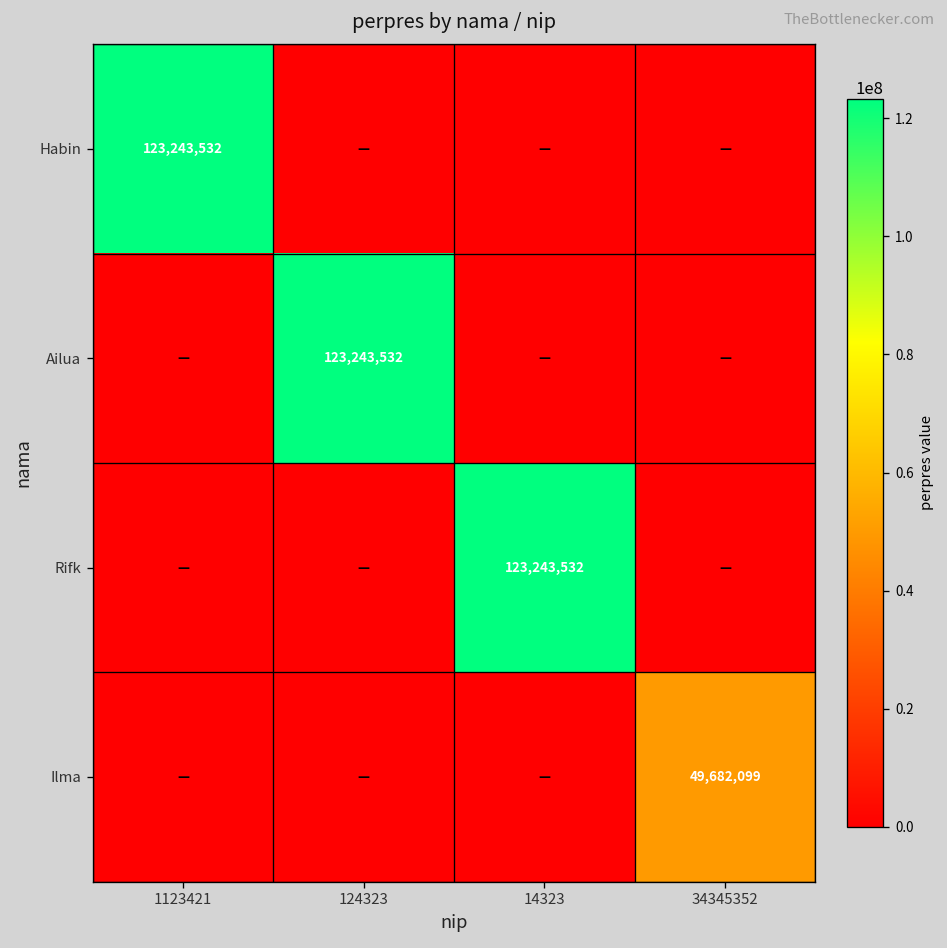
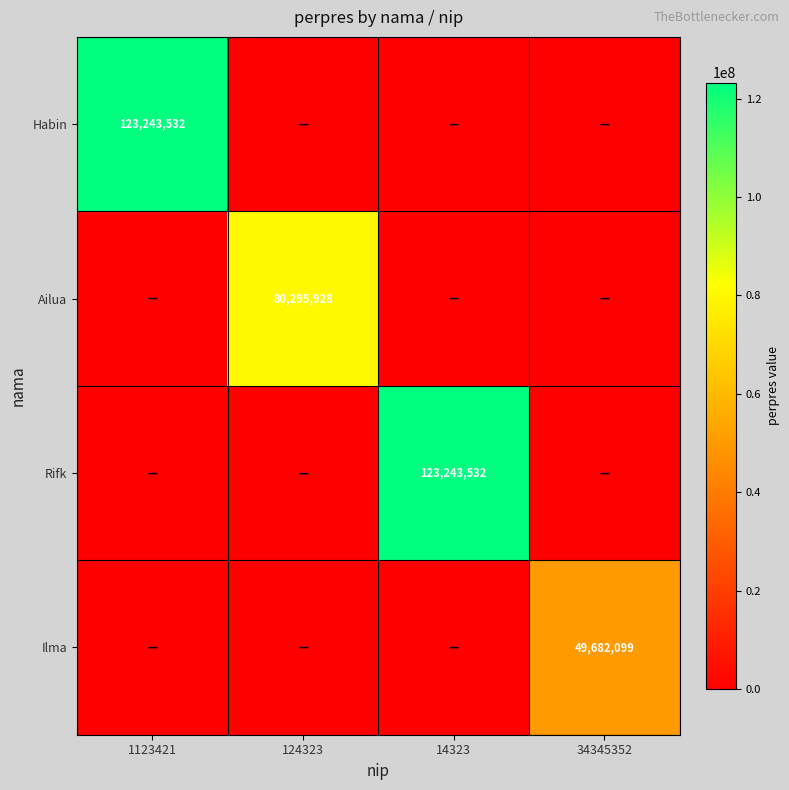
Ailua, 124323: 123,243,532 -> 80,295,928
